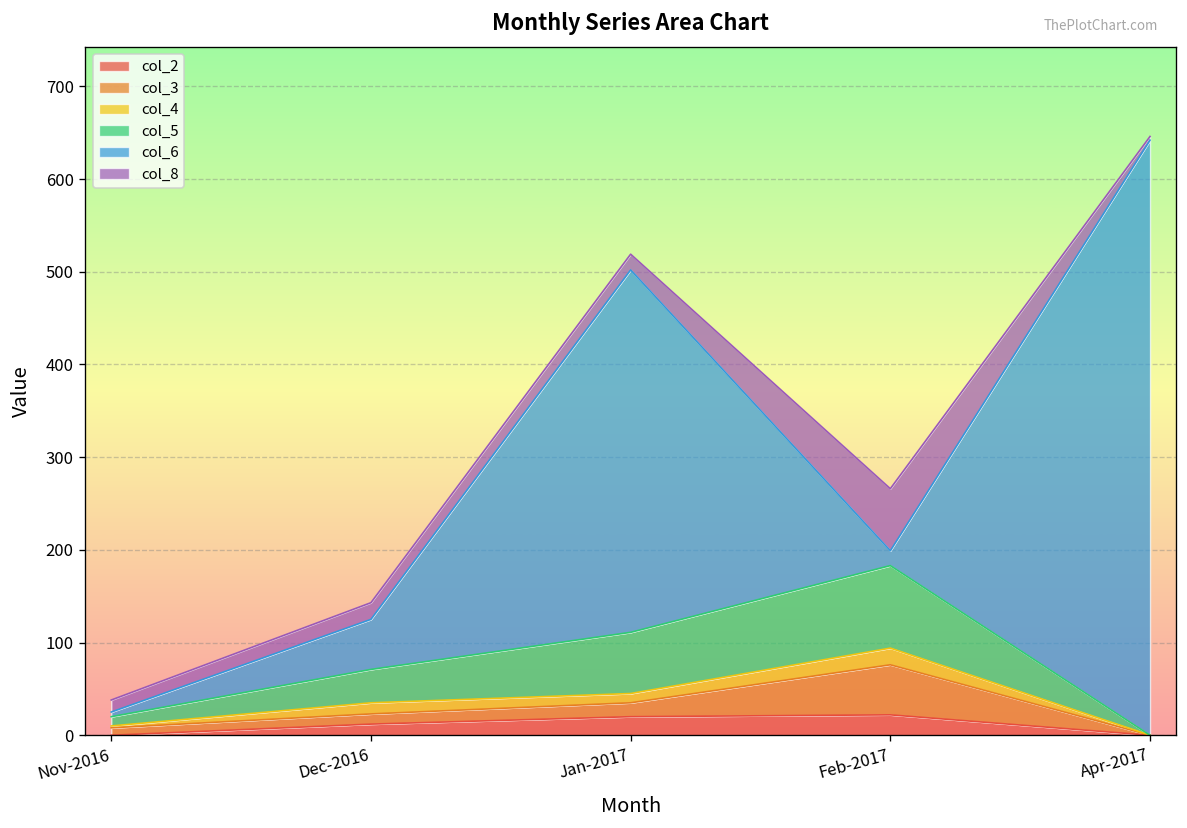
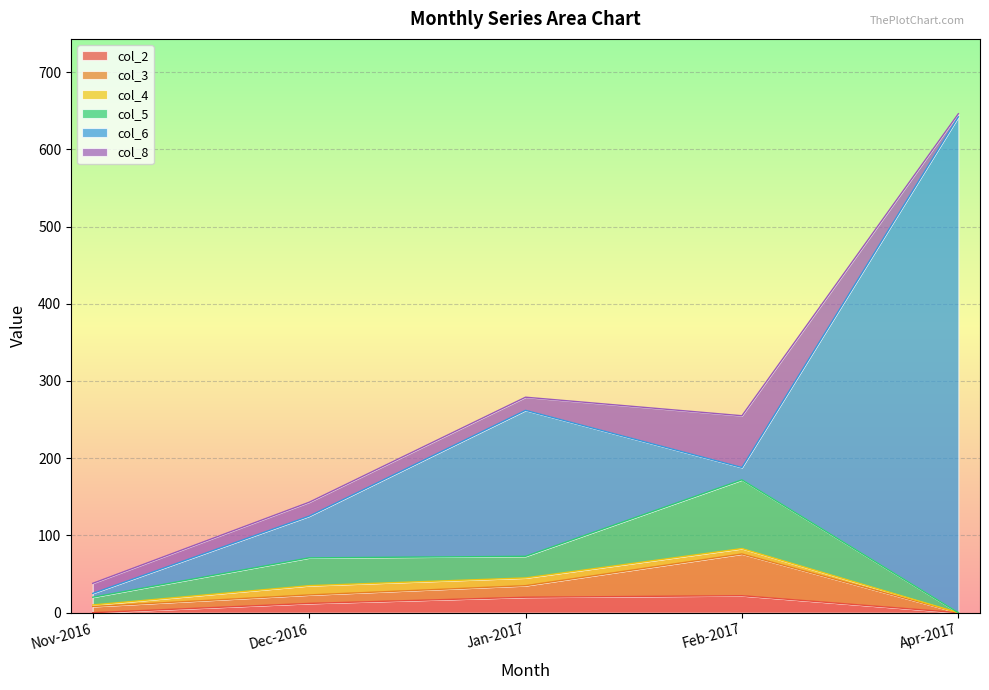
col_5, Jan-2017: 70 -> 30
col_6, Jan-2017: 390 -> 190
col_4, Feb-2017: 20 -> 10
